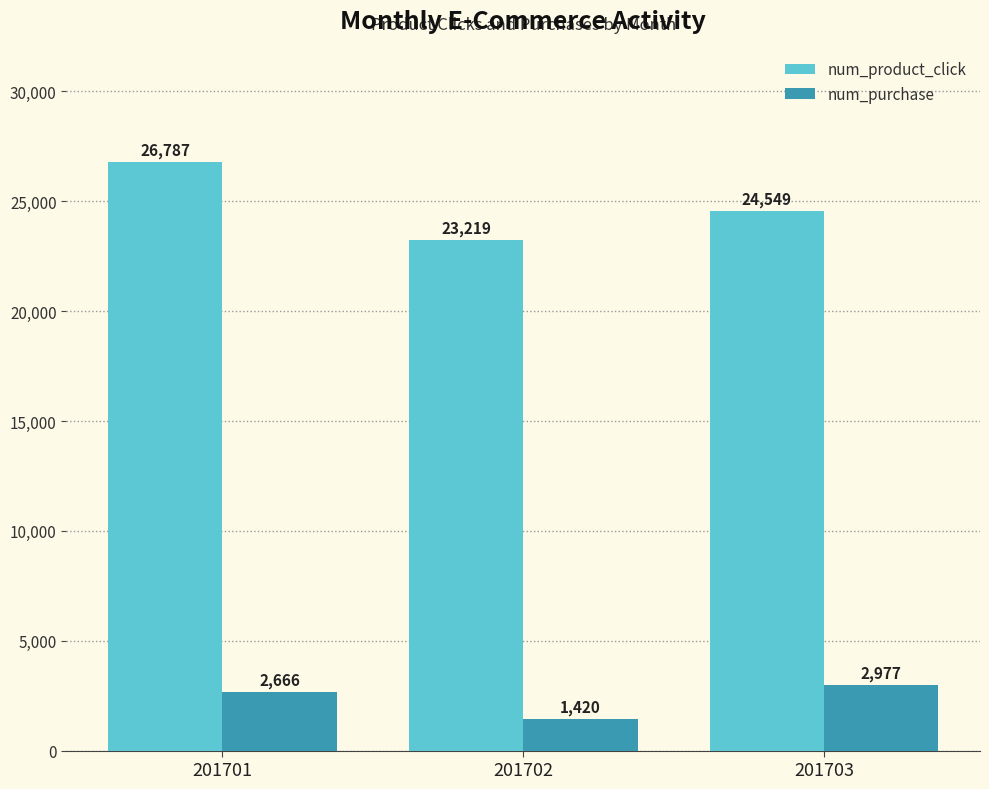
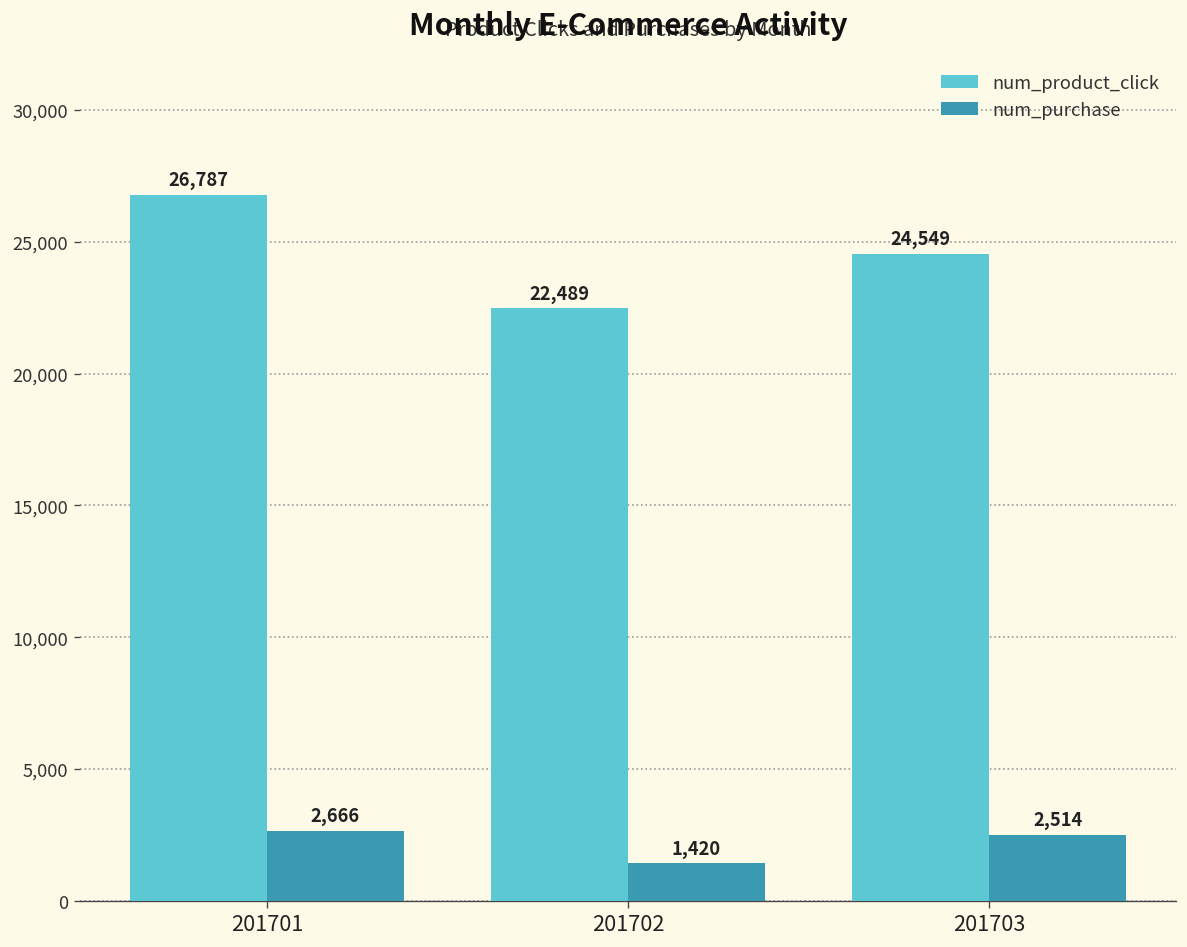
num_product_click, 201702: 23,219 -> 22,489
num_purchase, 201703: 2,977 -> 2,514
